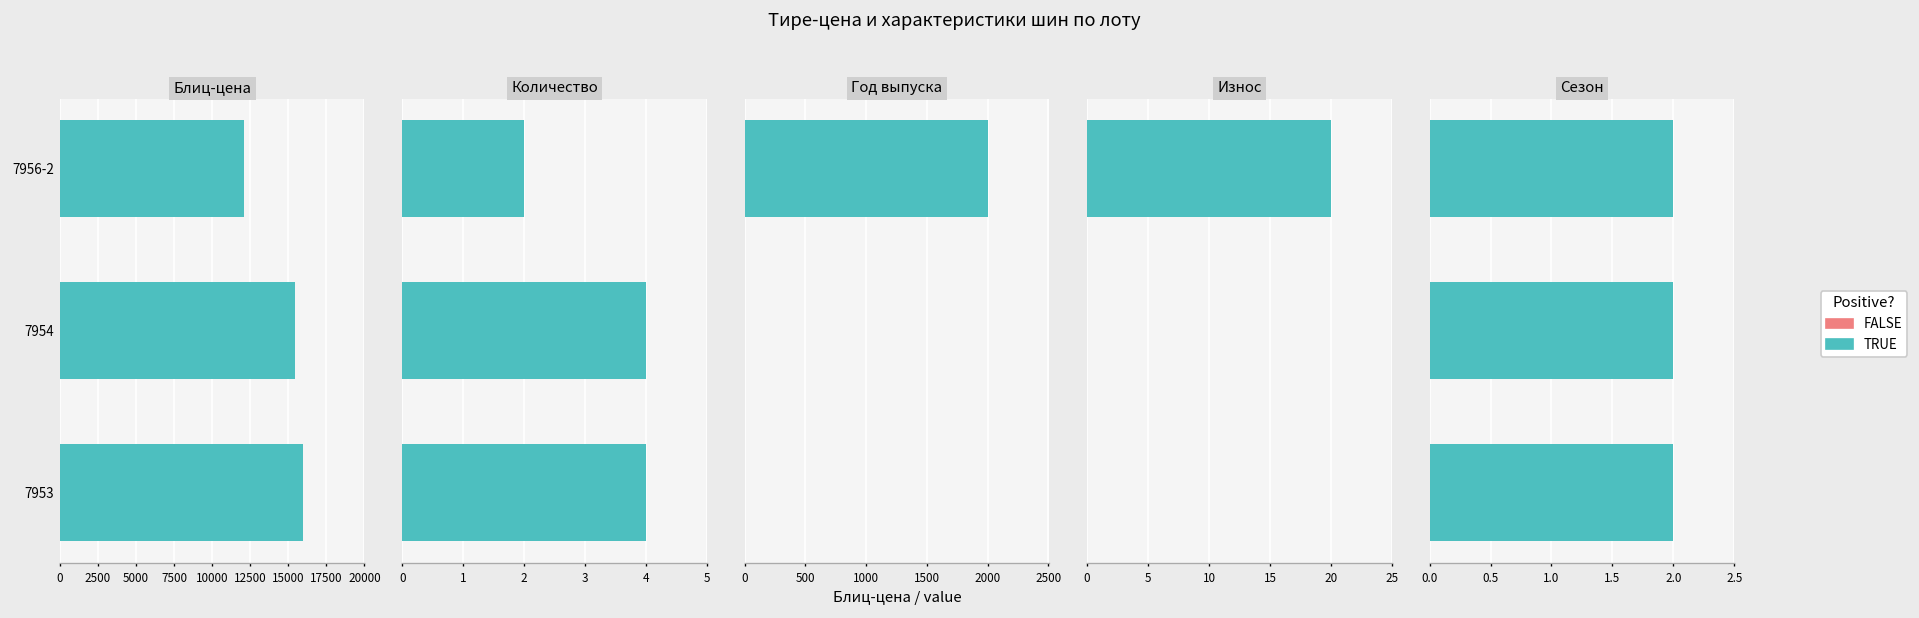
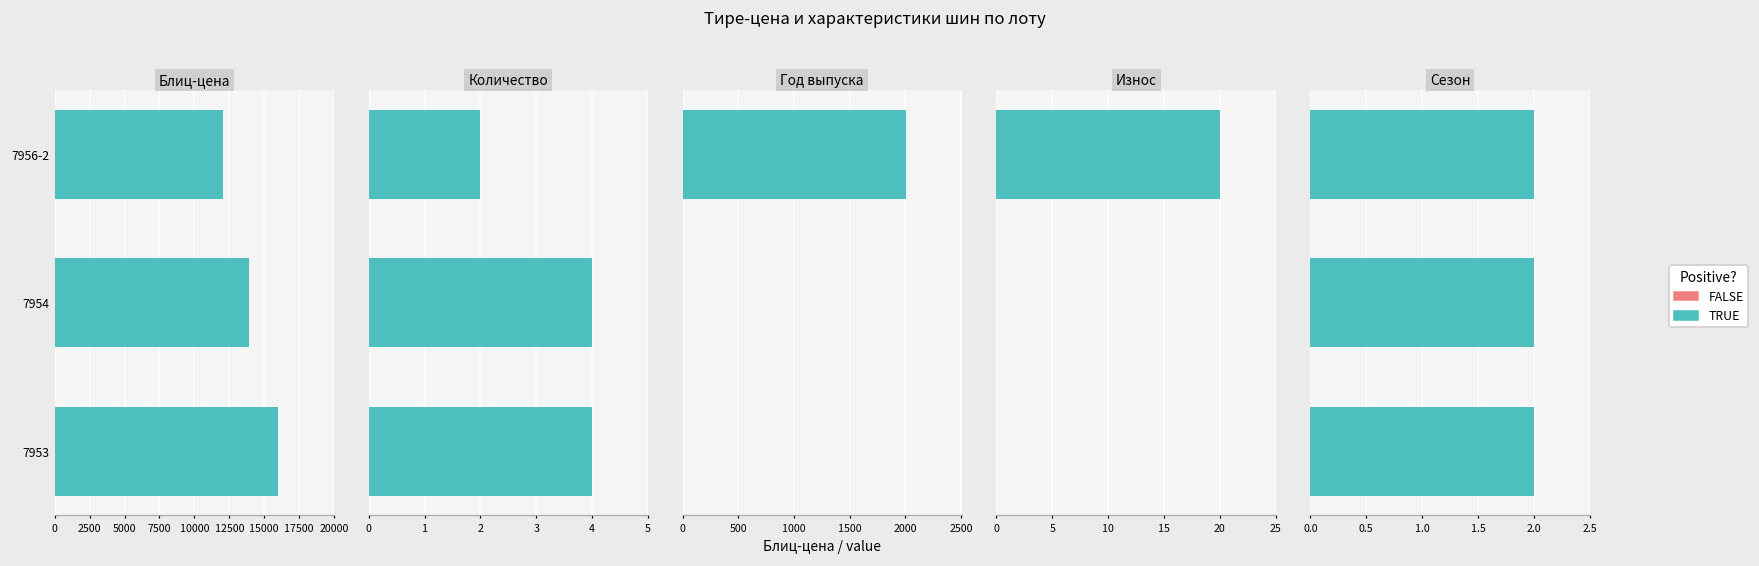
Блиц-цена, 7954: 15500 -> 13900
